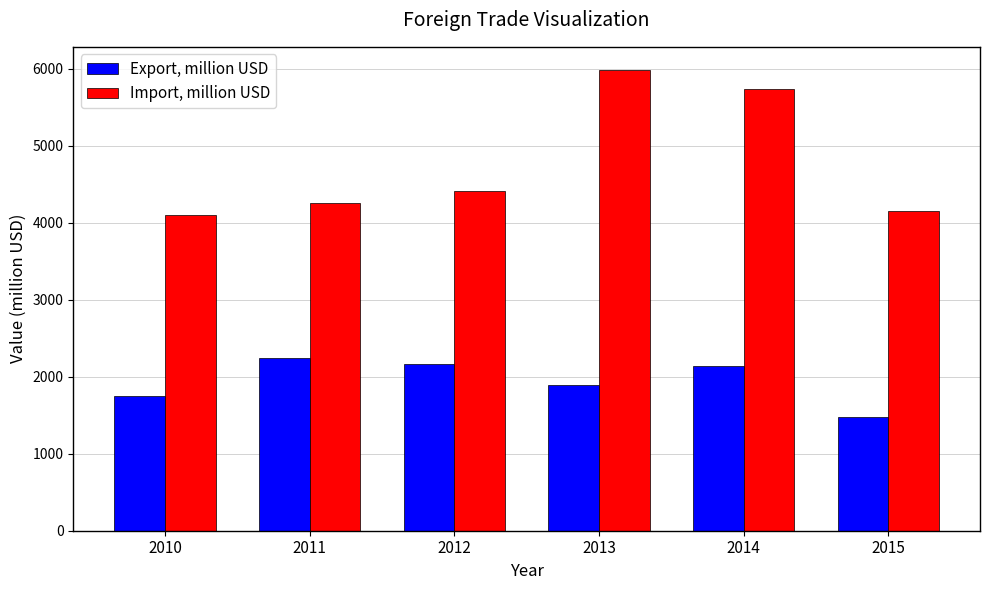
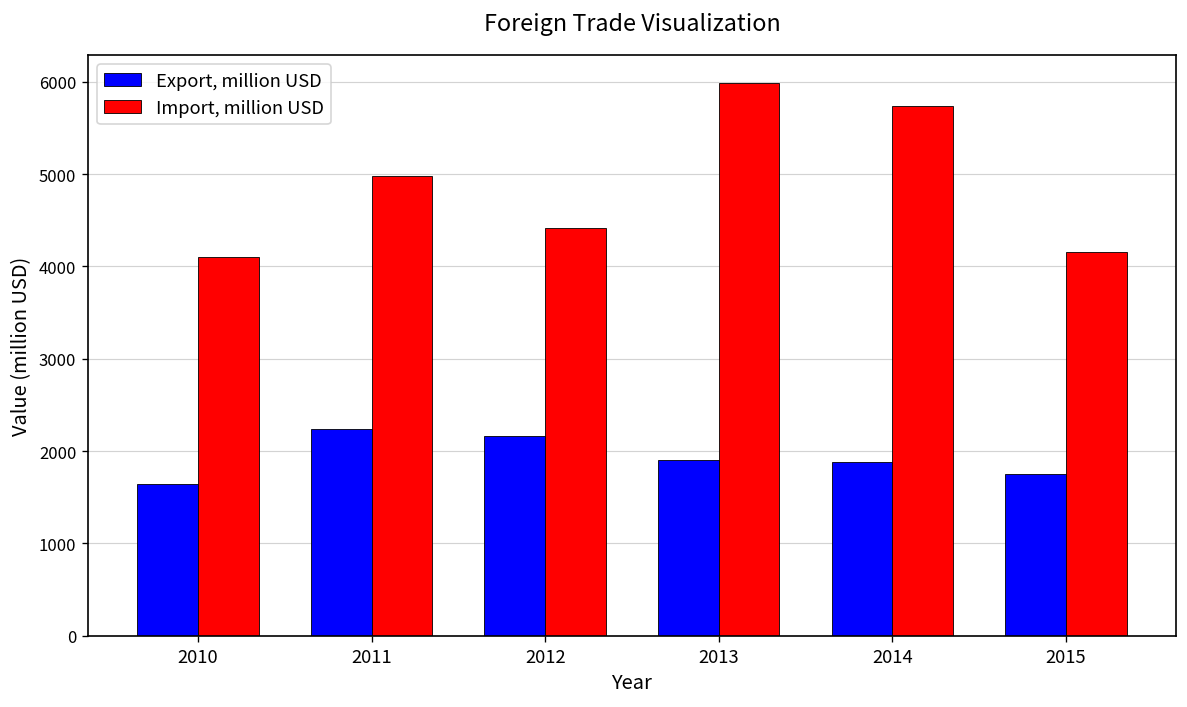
Export, million USD, 2010: 1800 -> 1600
Import, million USD, 2011: 4300 -> 5000
Export, million USD, 2014: 2100 -> 1900
Export, million USD, 2015: 1500 -> 1700
